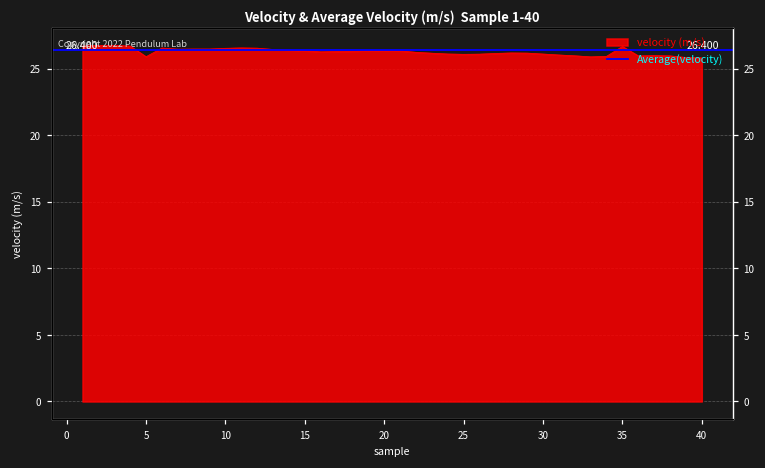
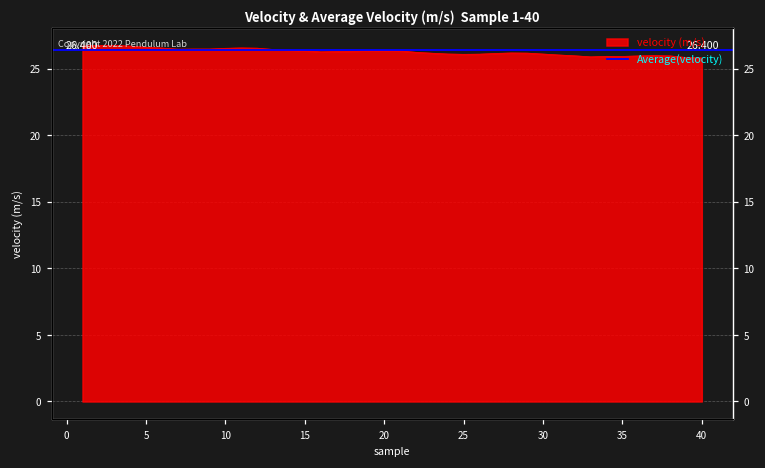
5: 25.9 -> 26.6
35: 26.7 -> 25.9
